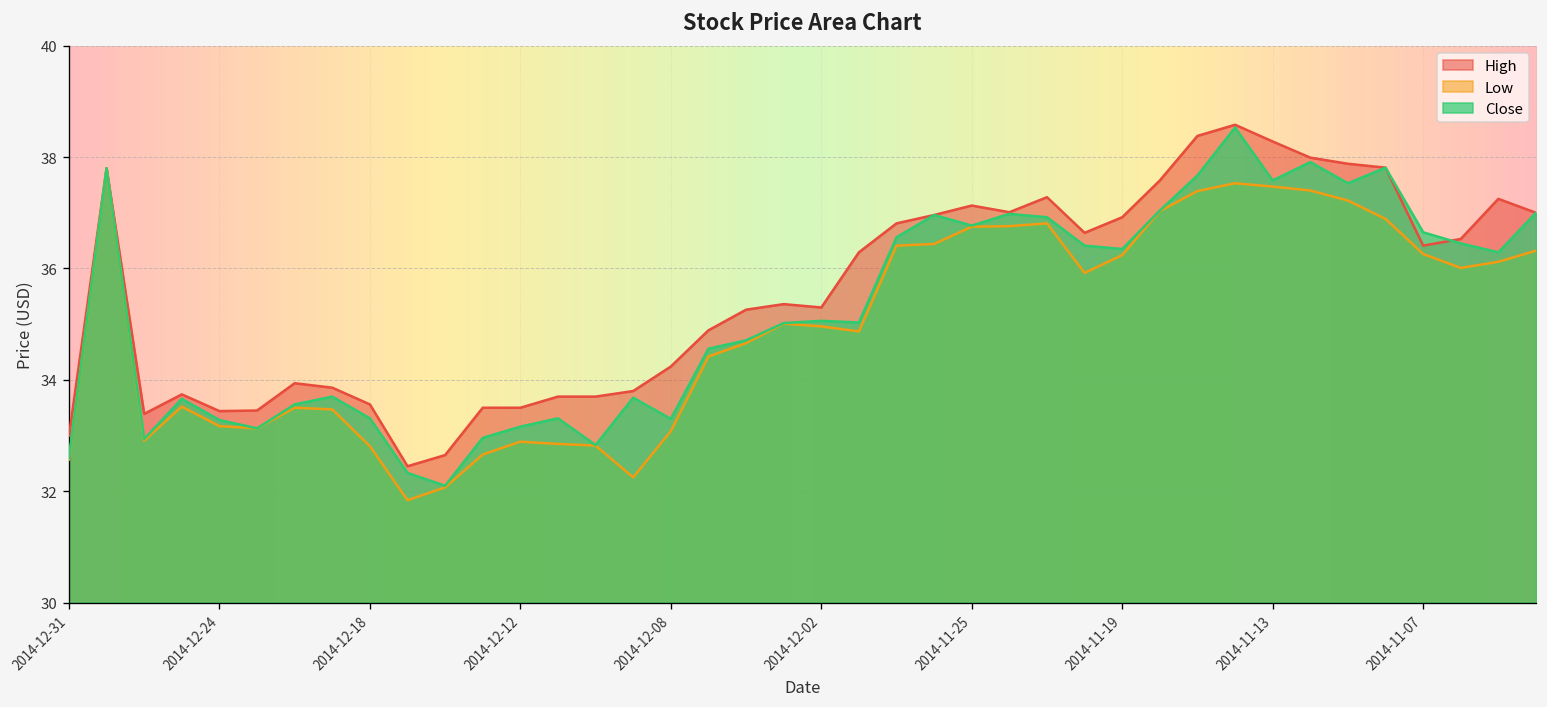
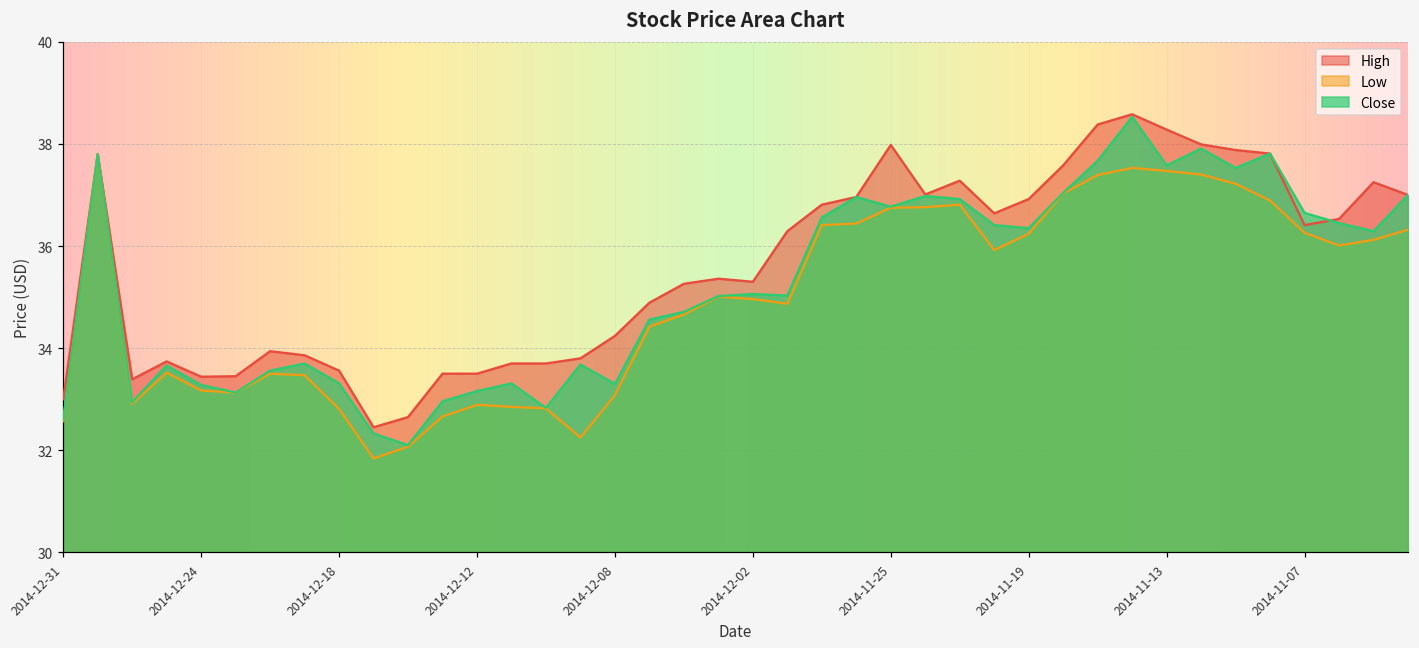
High, 2014-11-25: 37.1 -> 38.0
